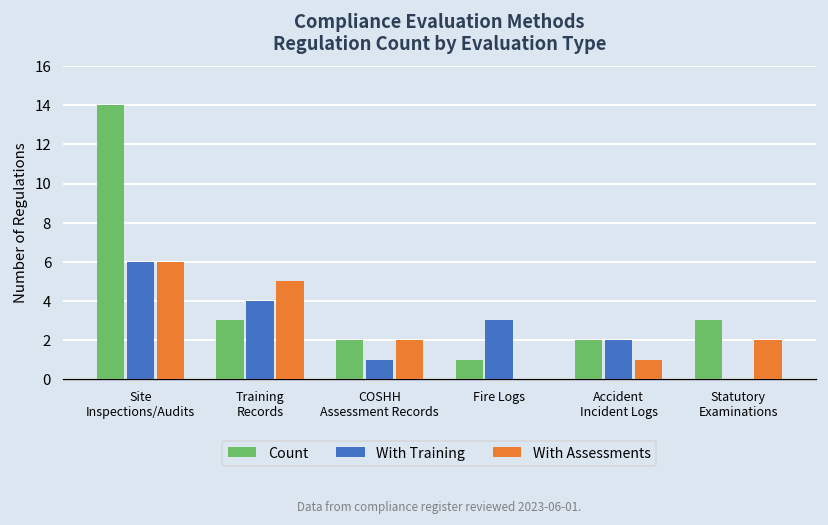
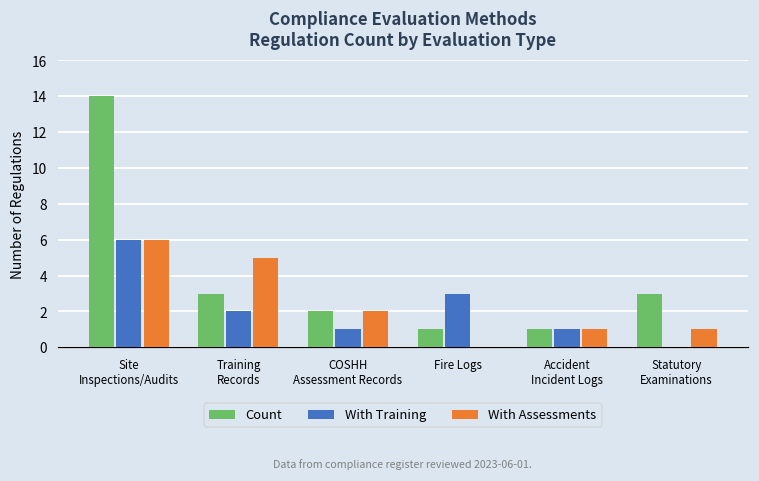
With Training, Training Records: 4 -> 2
Count, Accident Incident Logs: 2 -> 1
With Training, Accident Incident Logs: 2 -> 1
With Assessments, Statutory Examinations: 2 -> 1
